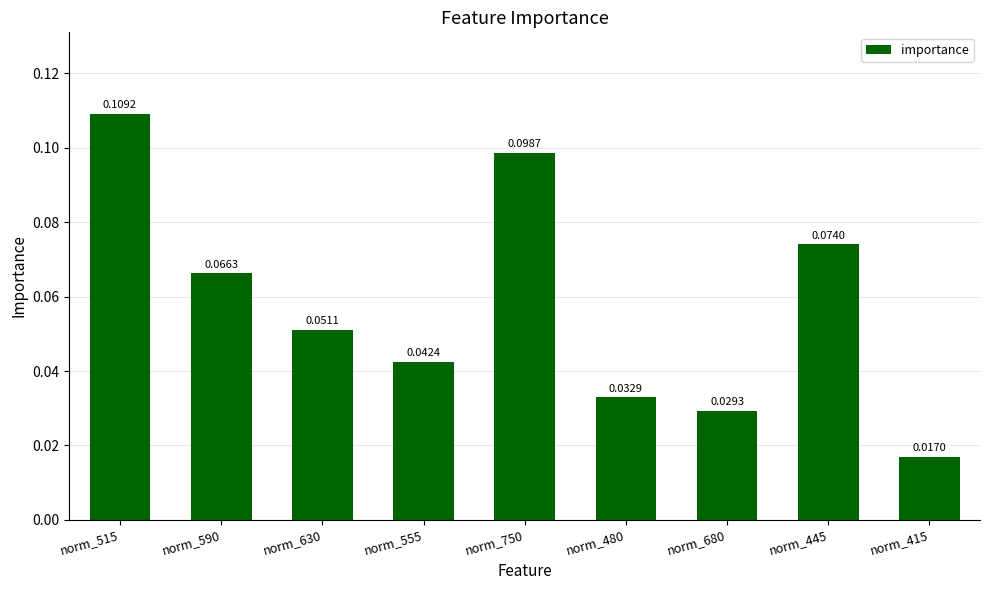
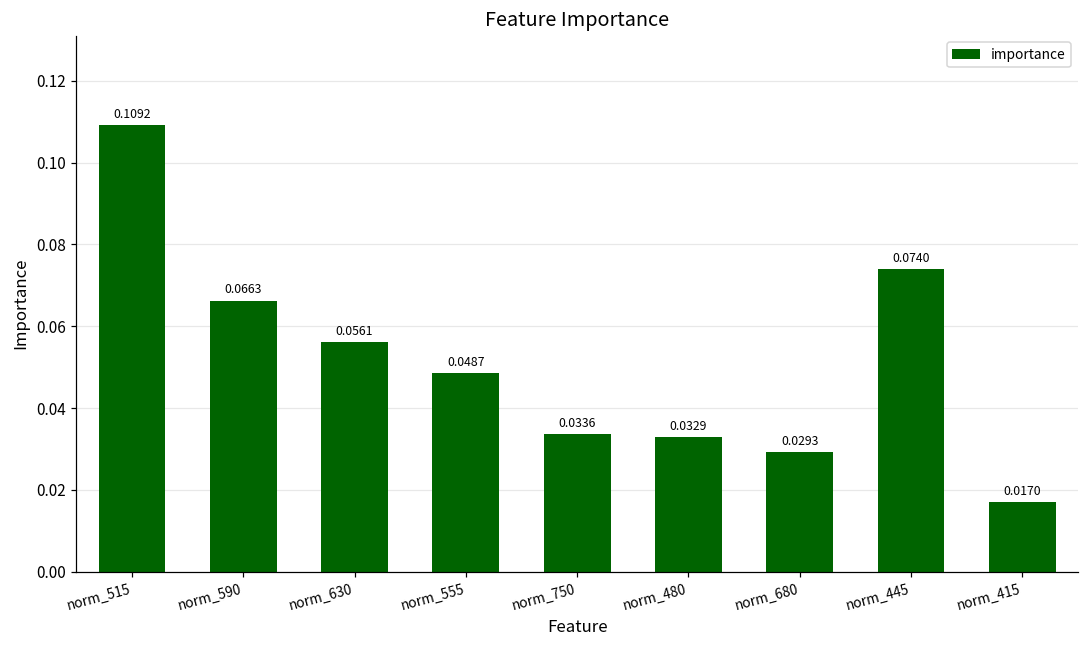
norm_630: 0.0511 -> 0.0561
norm_555: 0.0424 -> 0.0487
norm_750: 0.0987 -> 0.0336
